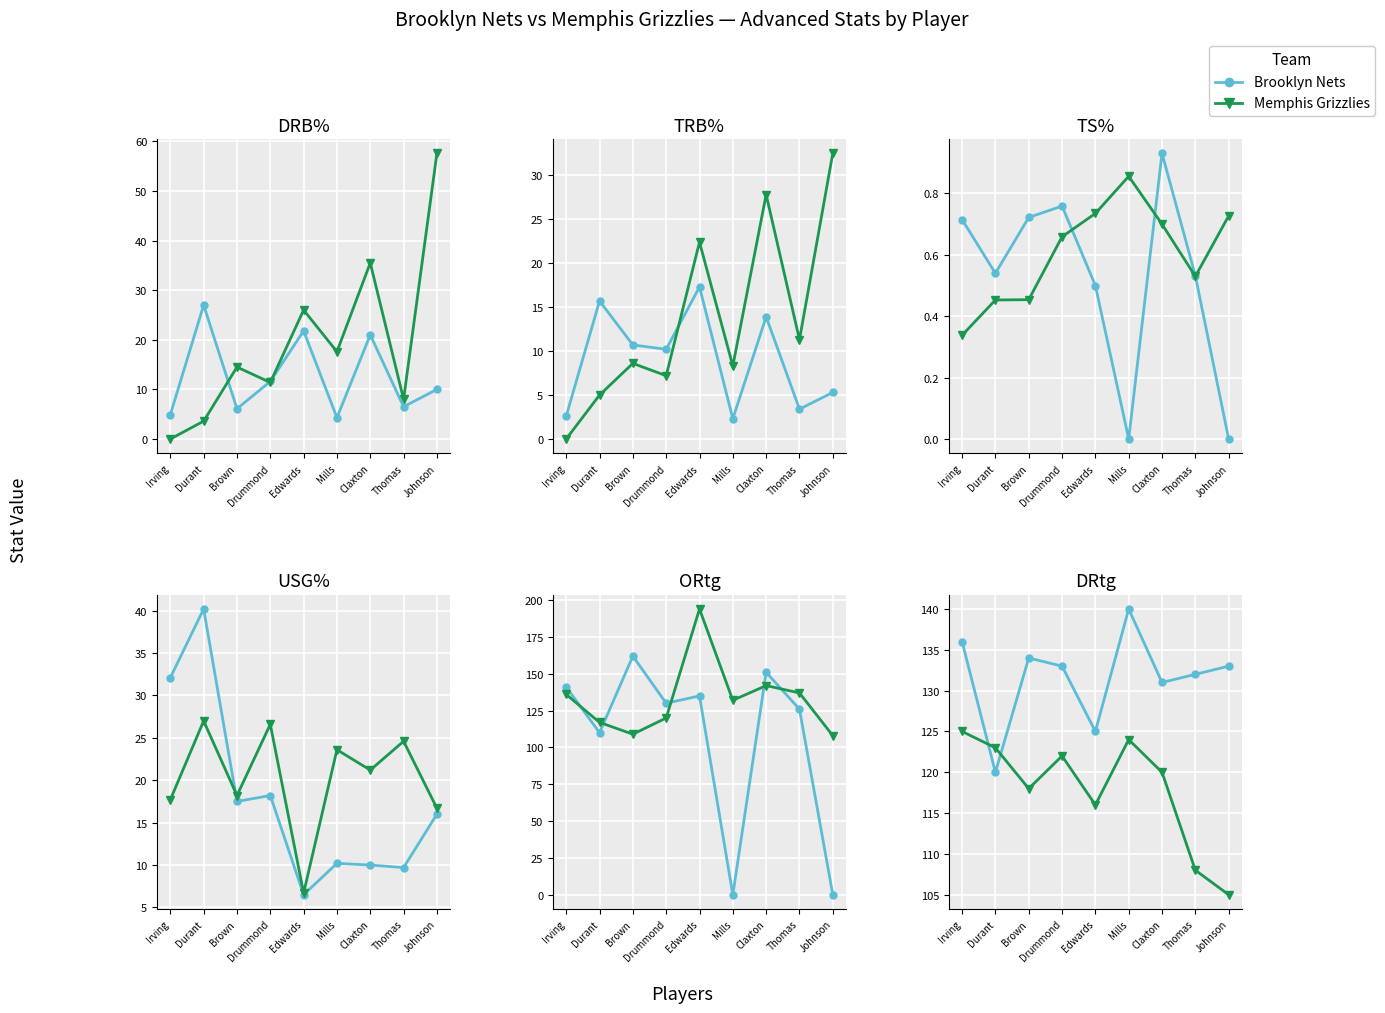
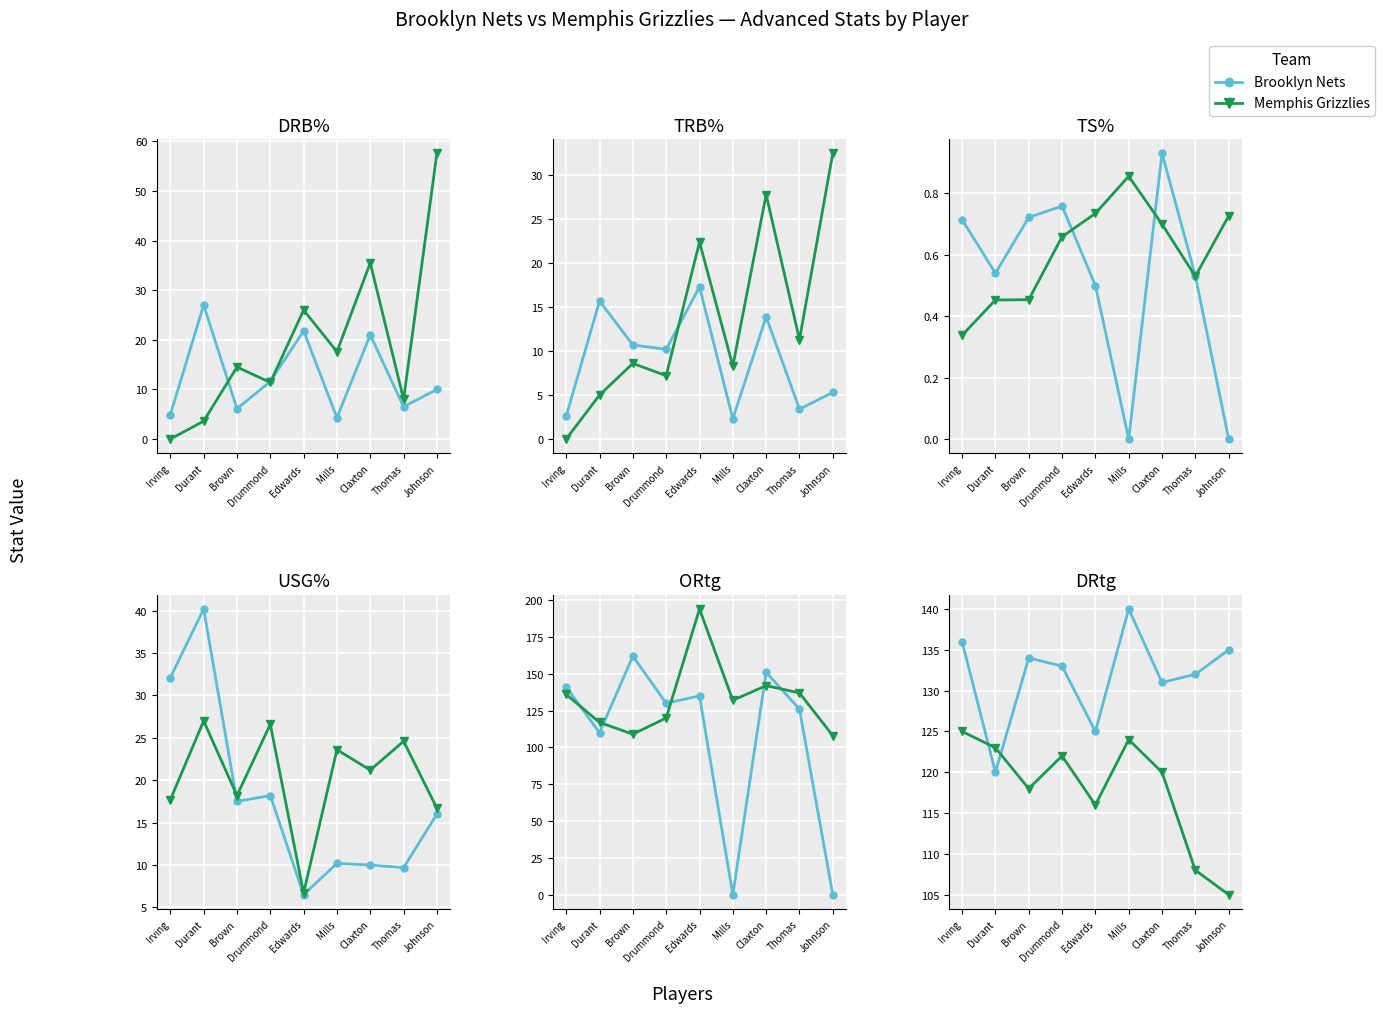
DRtg, Brooklyn Nets, Johnson: 133 -> 135
